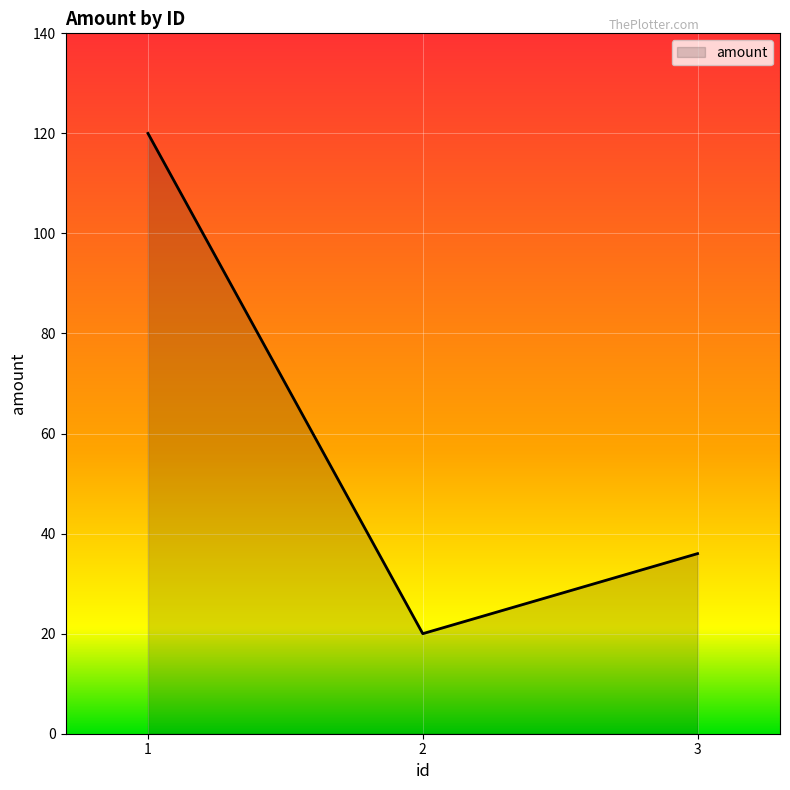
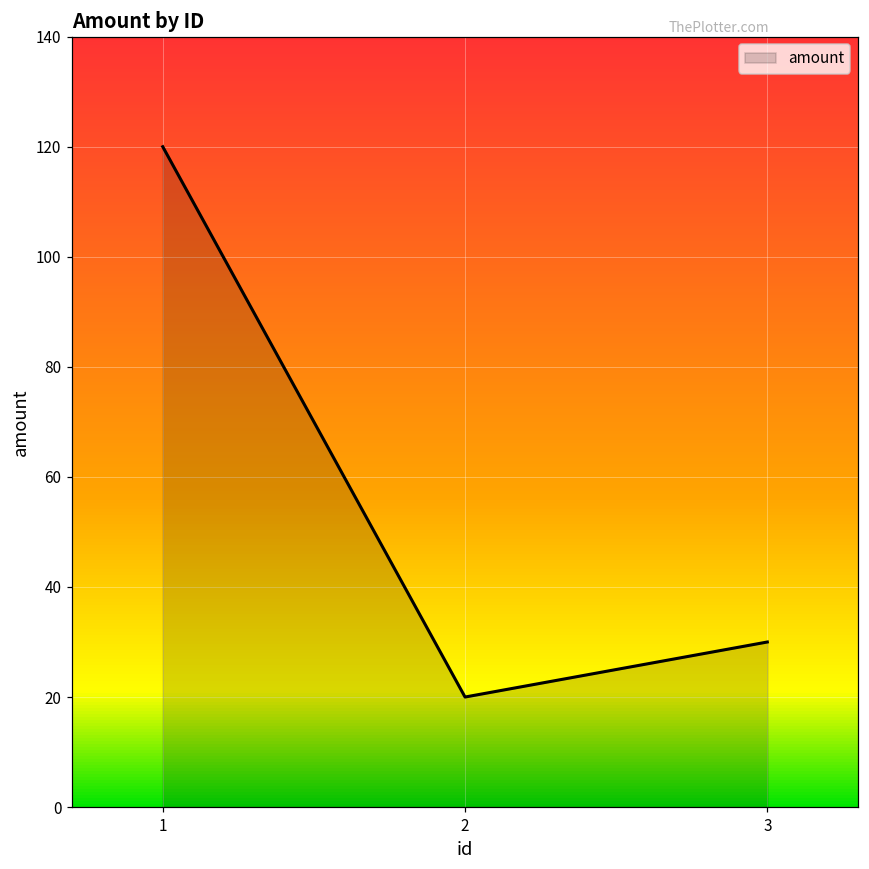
3: 36 -> 30
